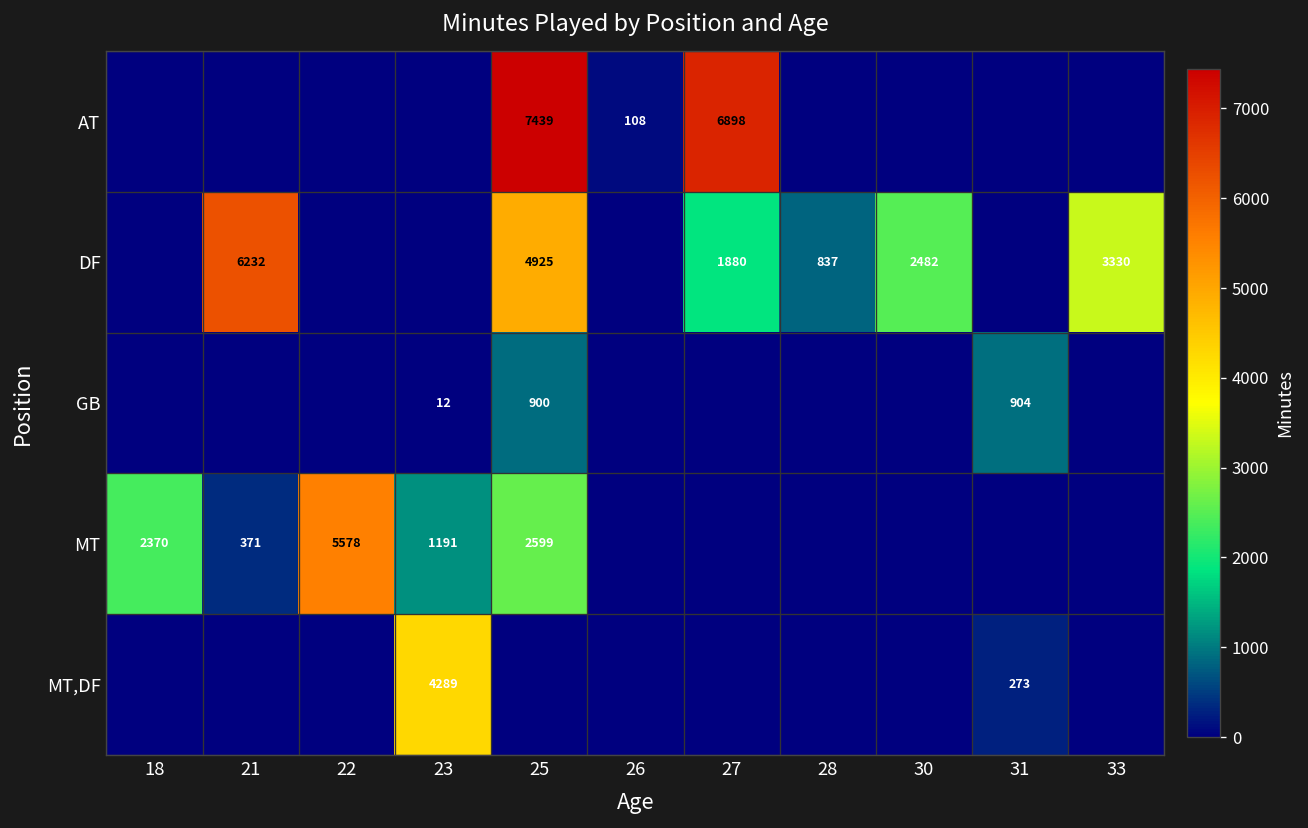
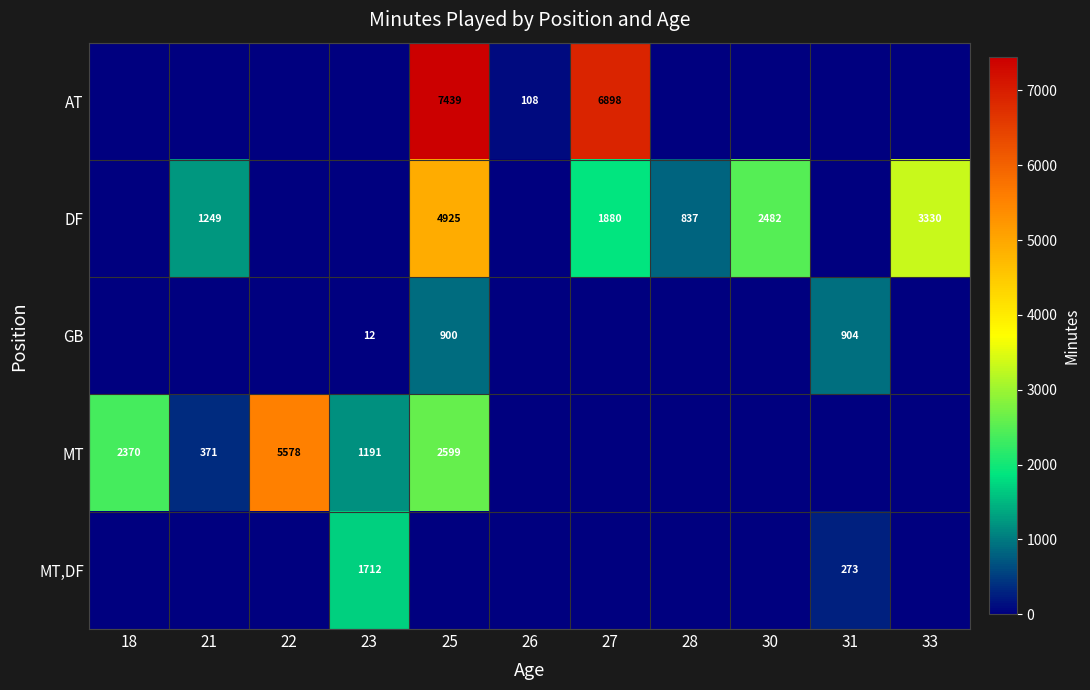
DF, 21: 6232 -> 1249
MT,DF, 23: 4289 -> 1712
